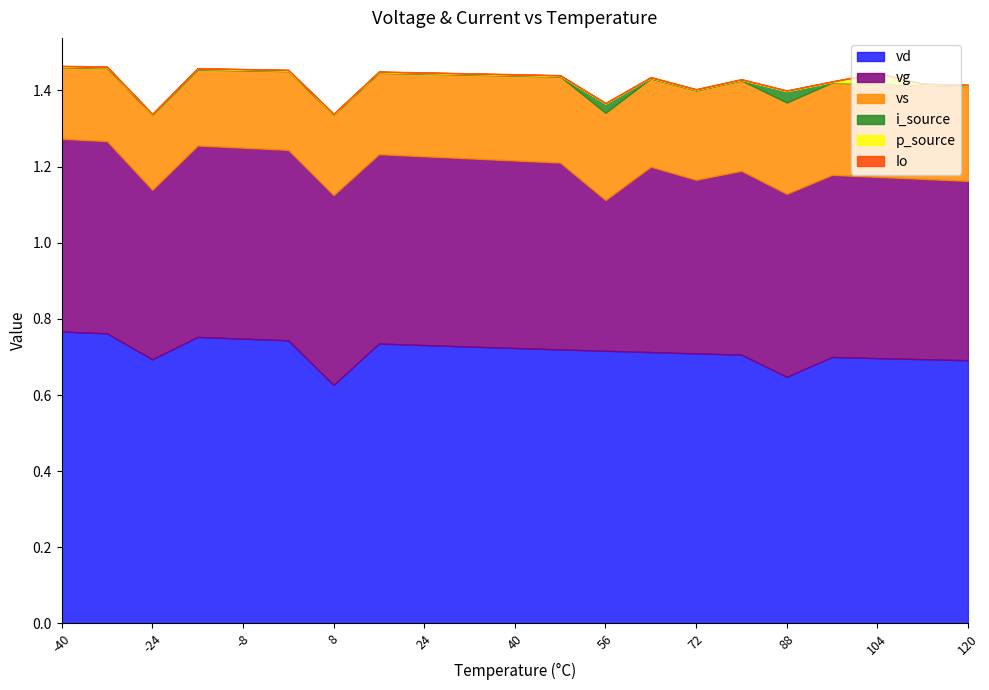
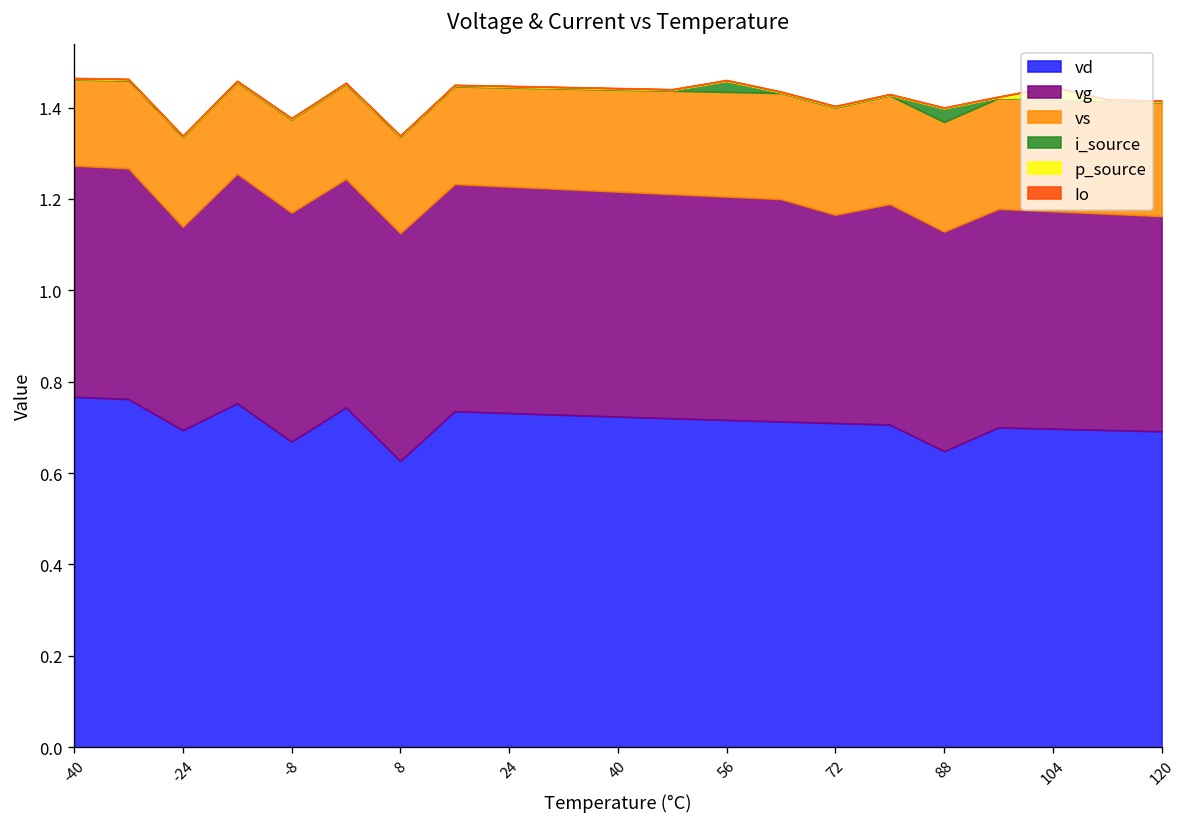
vd, -8: 0.75 -> 0.67
vg, 56: 0.40 -> 0.49
